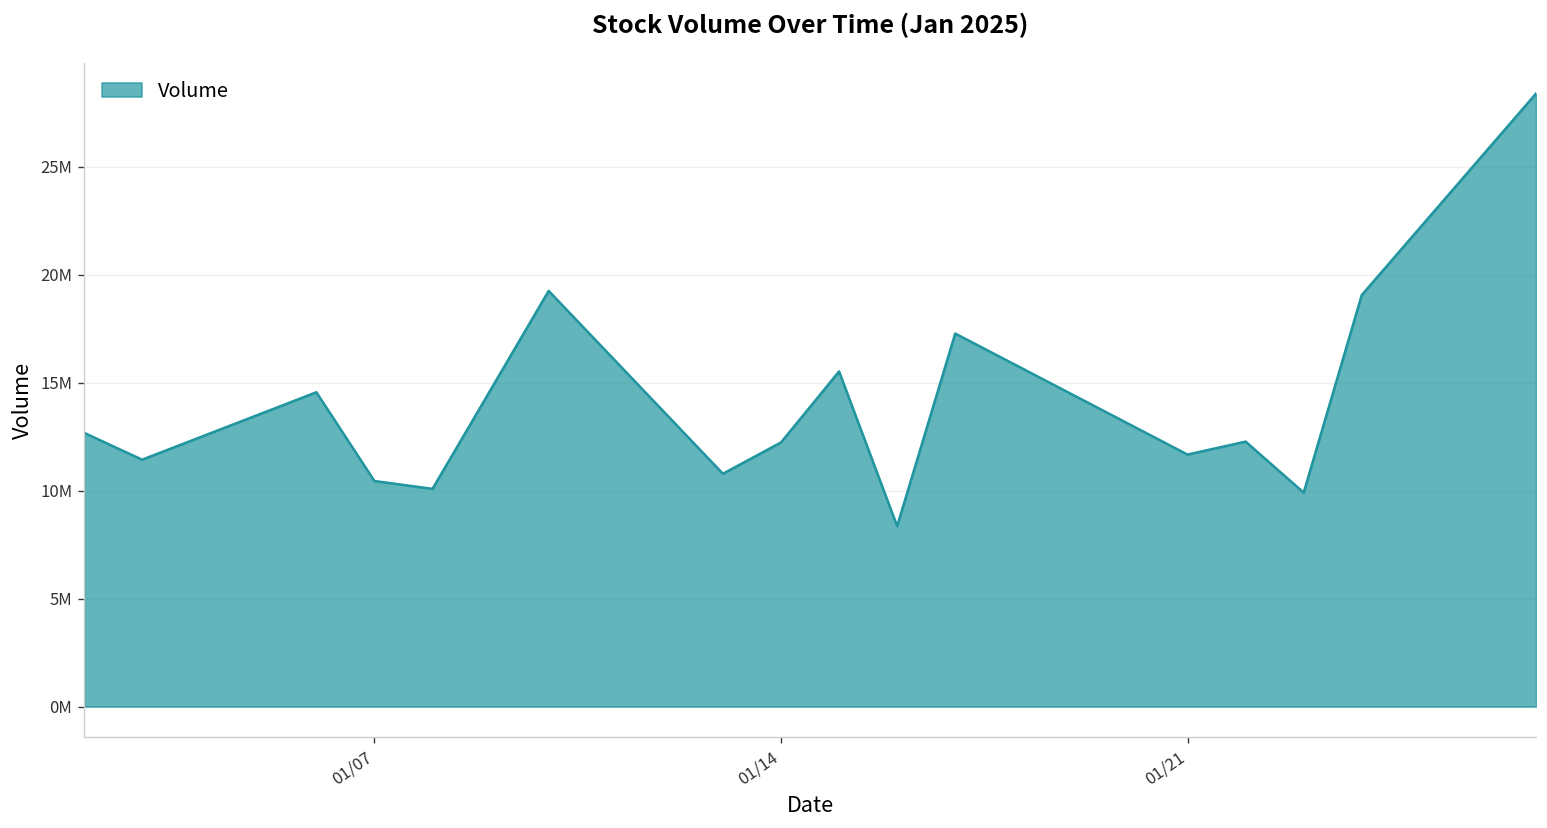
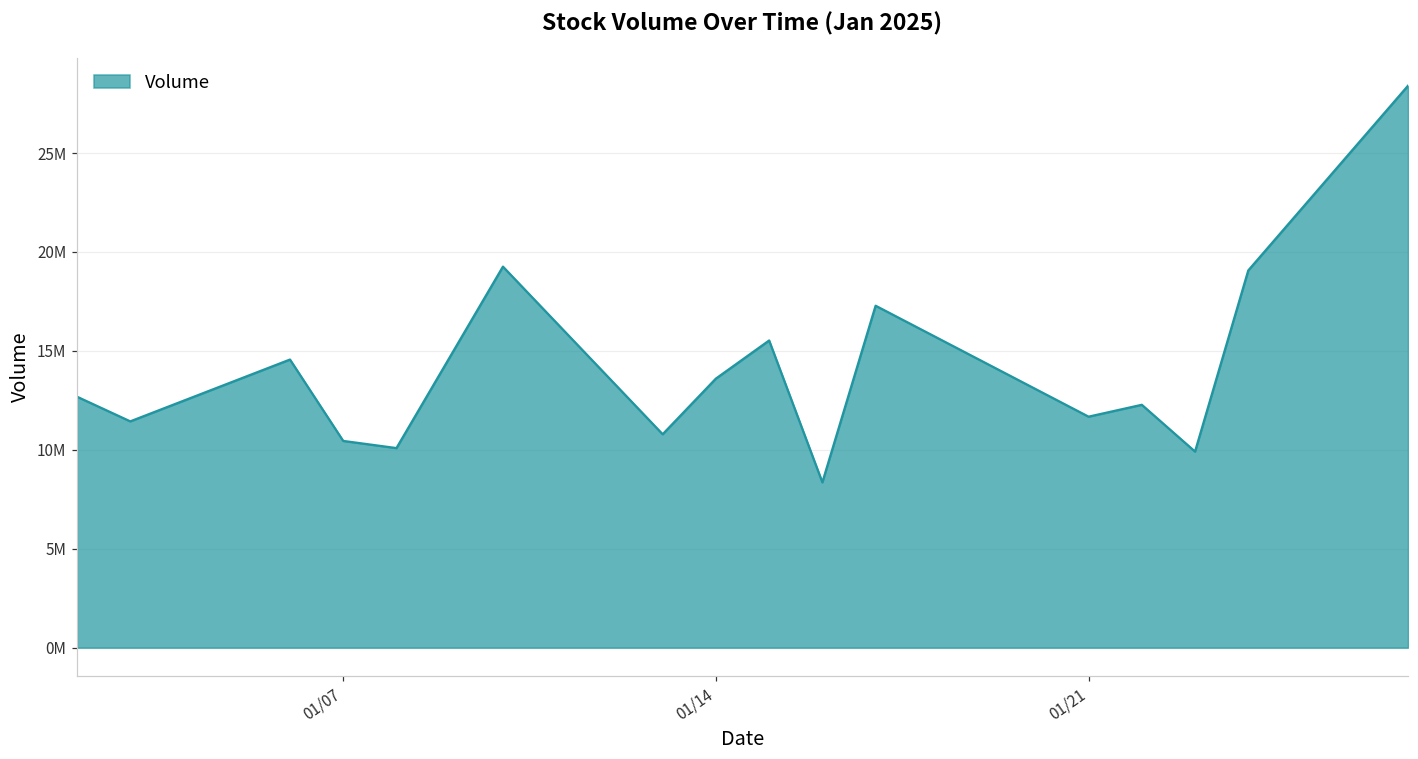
01/14: 12200000 -> 13600000
